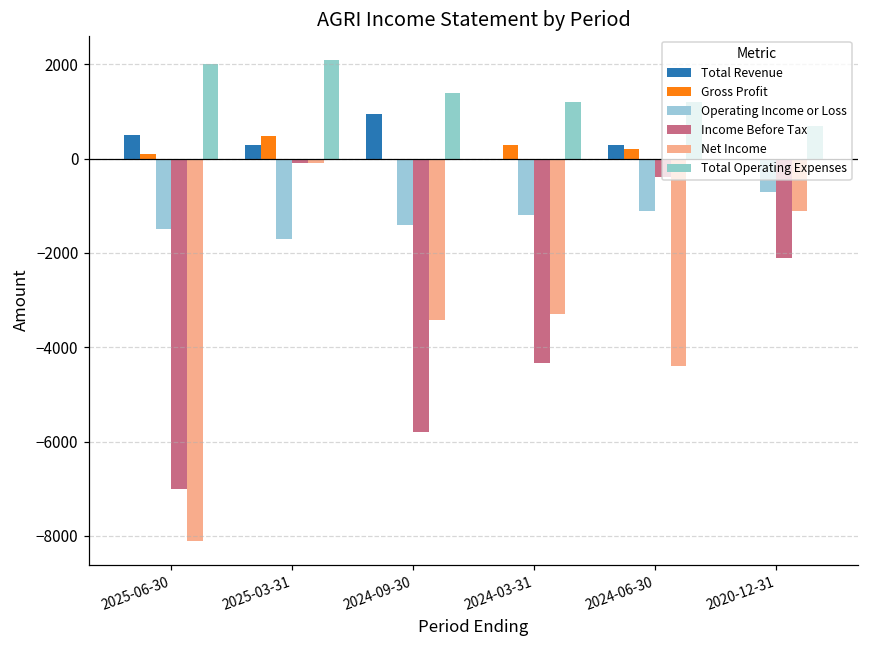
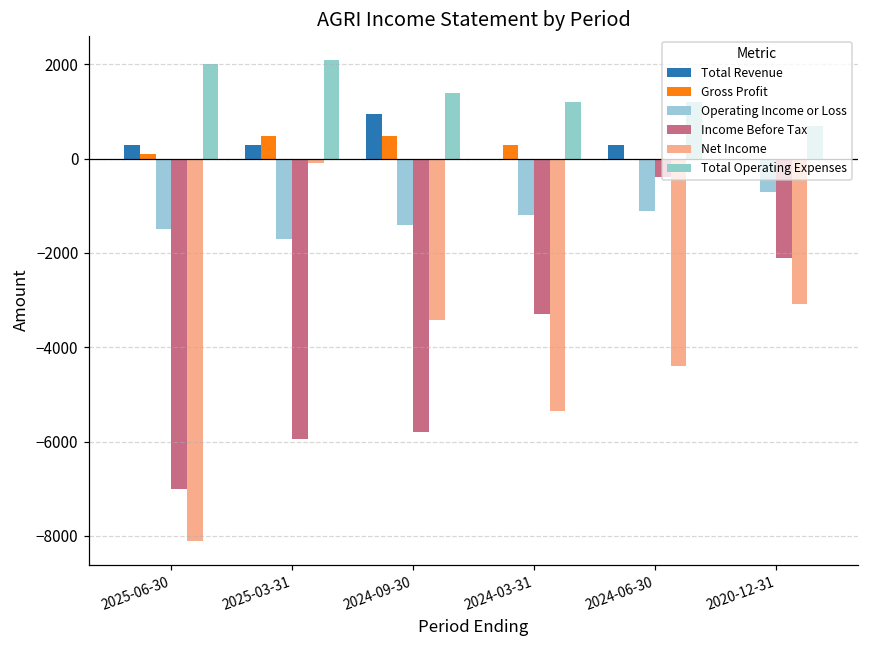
Total Revenue, 2025-06-30: 500 -> 300
Income Before Tax, 2025-03-31: -100 -> -6000
Gross Profit, 2024-09-30: 0 -> 500
Income Before Tax, 2024-03-31: -4300 -> -3300
Net Income, 2024-03-31: -3300 -> -5300
Gross Profit, 2024-06-30: 200 -> 0
Net Income, 2020-12-31: -1100 -> -3100
